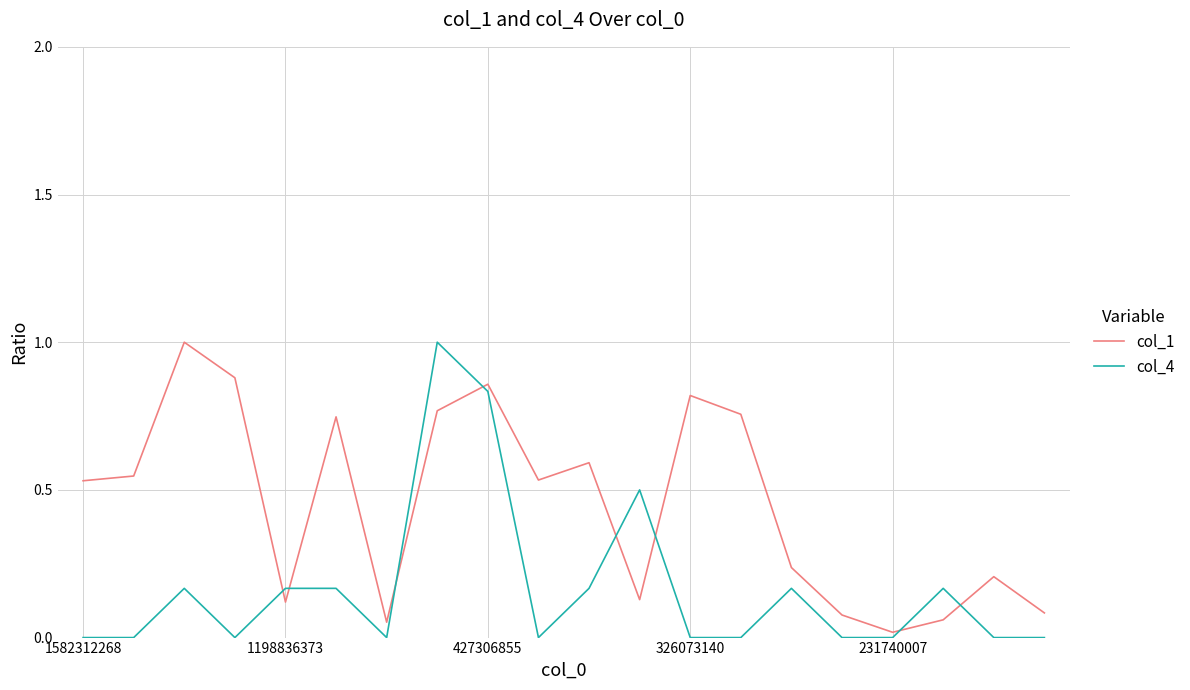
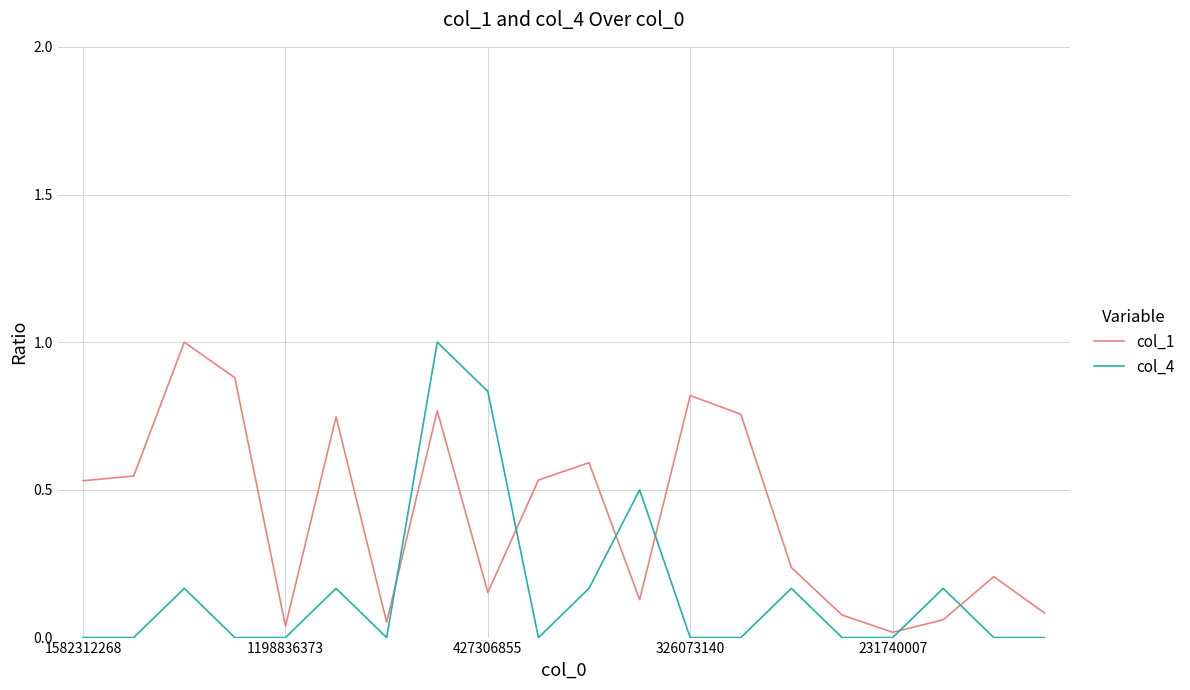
col_1, 1198836373: 0.12 -> 0.04
col_4, 1198836373: 0.17 -> 0.00
col_1, 427306855: 0.86 -> 0.15
